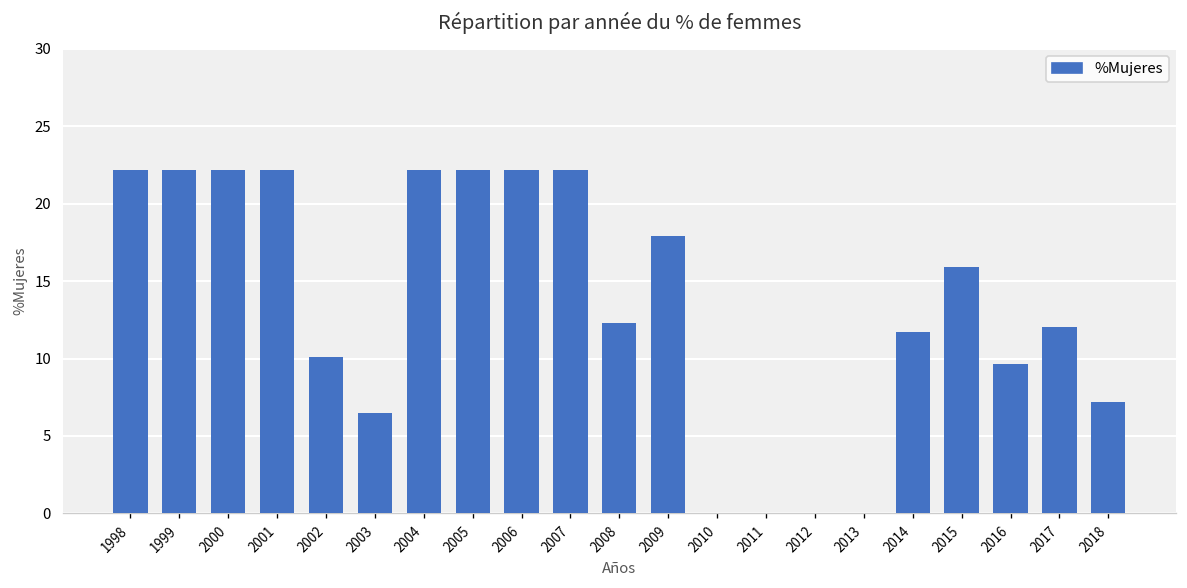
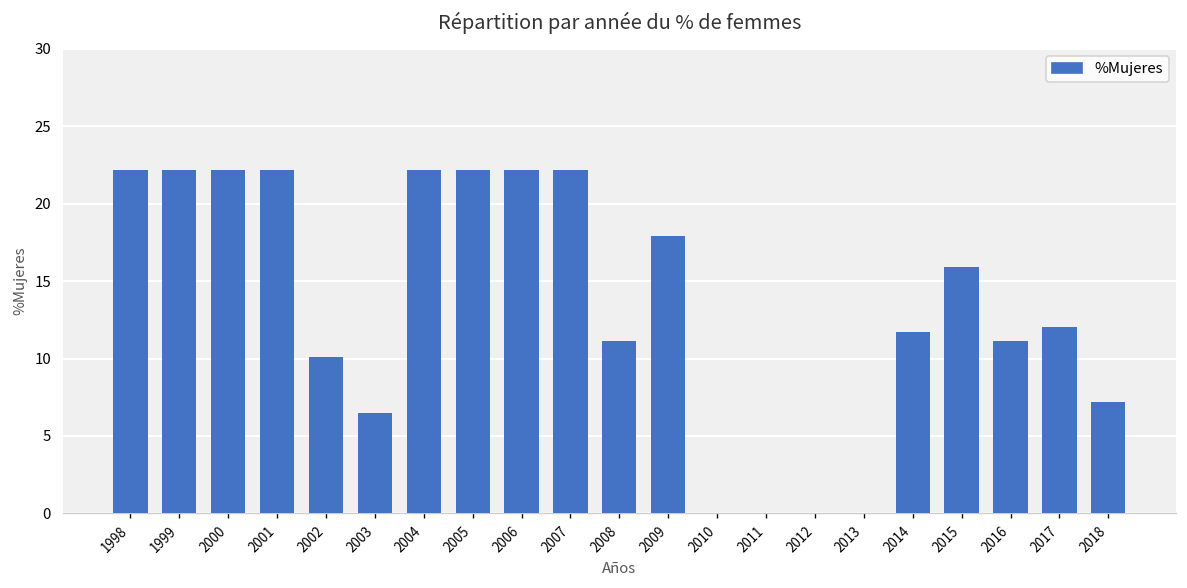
2008: 12.3 -> 11.1
2016: 9.7 -> 11.1
